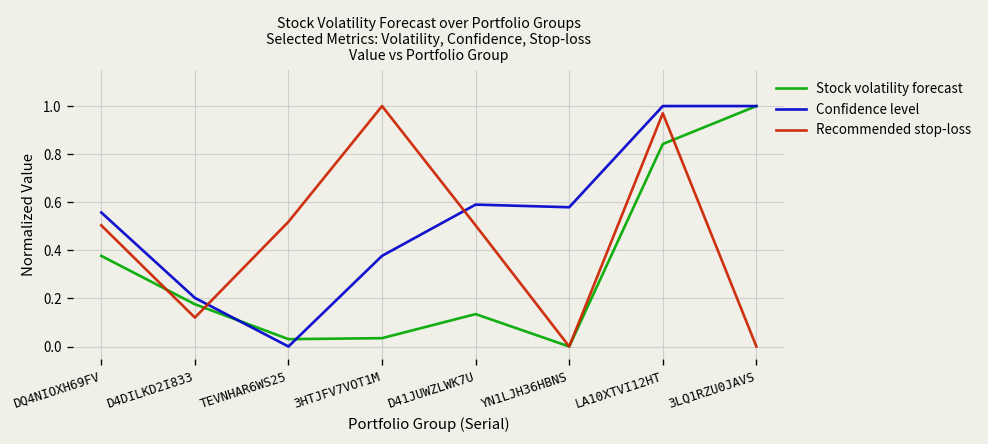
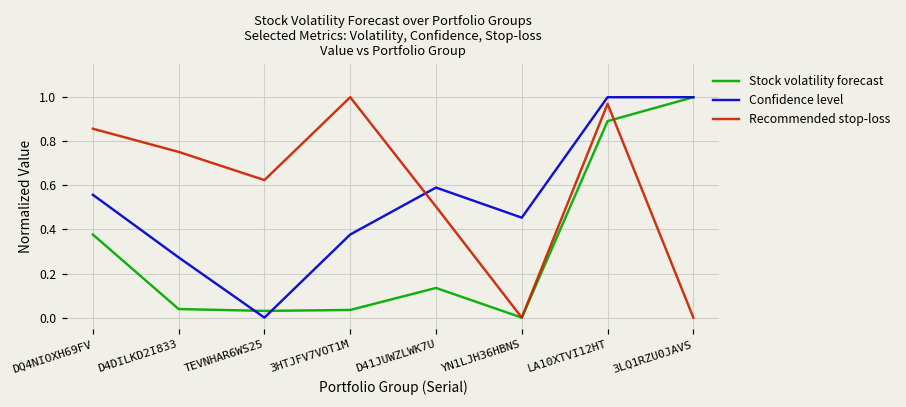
Recommended stop-loss, DQ4NIOXH69FV: 0.50 -> 0.86
Stock volatility forecast, D4DILKD2I833: 0.18 -> 0.04
Confidence level, D4DILKD2I833: 0.20 -> 0.27
Recommended stop-loss, D4DILKD2I833: 0.12 -> 0.75
Recommended stop-loss, TEVNHAR6WS25: 0.52 -> 0.62
Confidence level, YN1LJH36HBNS: 0.58 -> 0.45
Stock volatility forecast, LA10XTVI12HT: 0.84 -> 0.89
